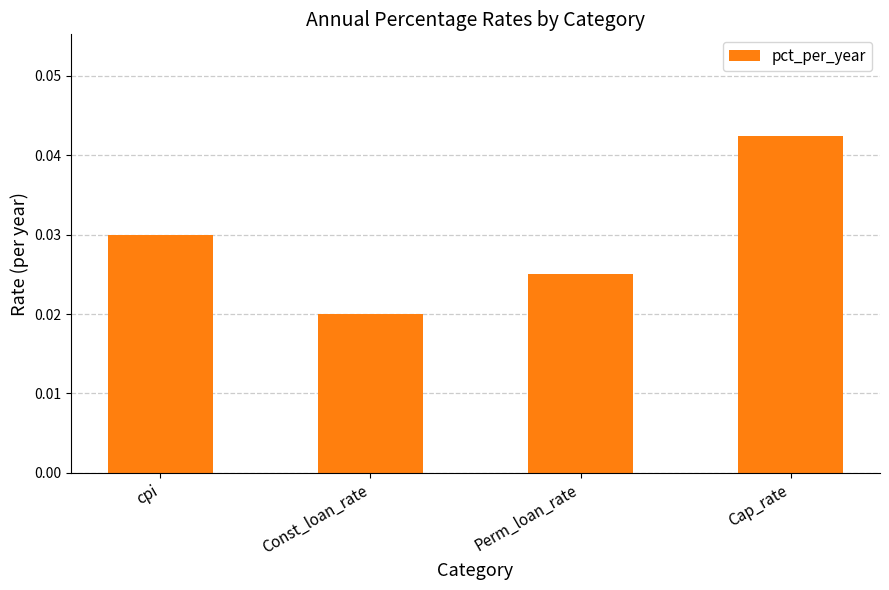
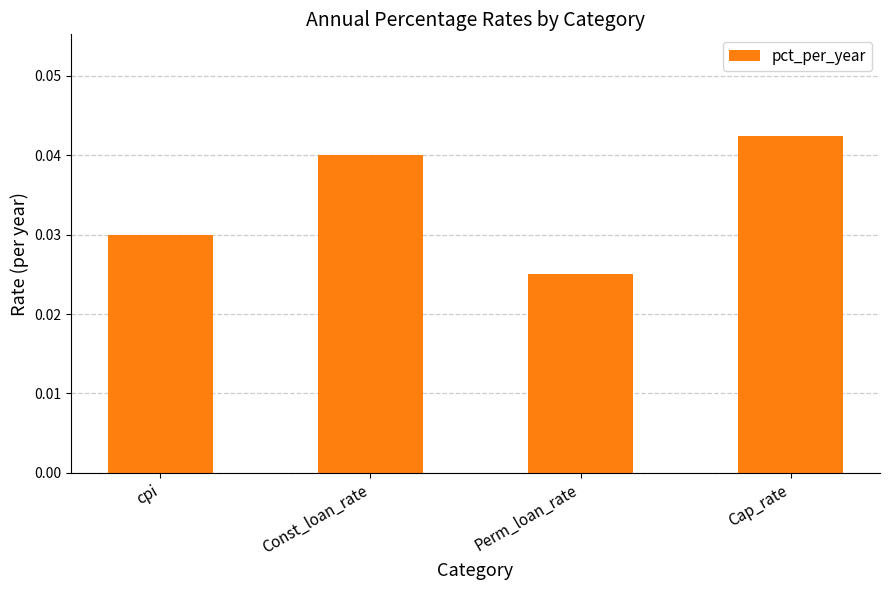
Const_loan_rate: 0.02 -> 0.04
